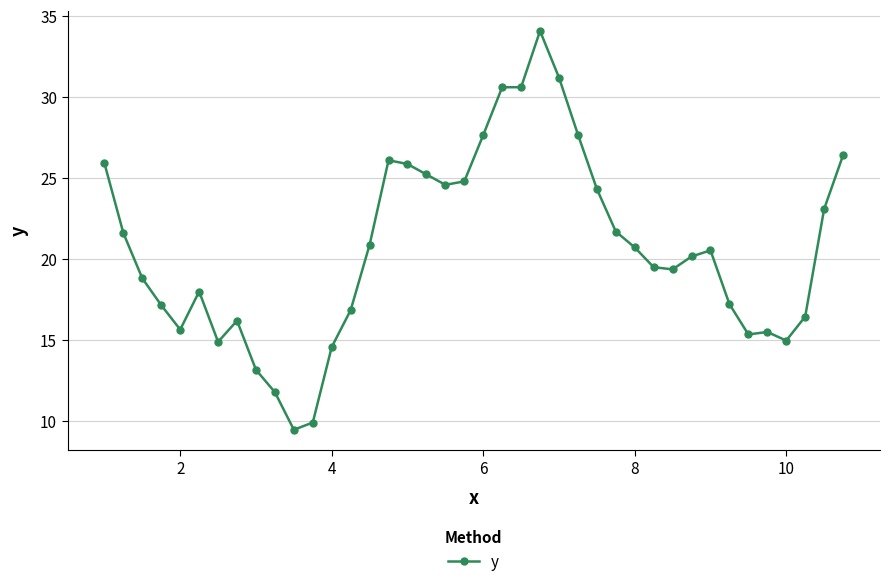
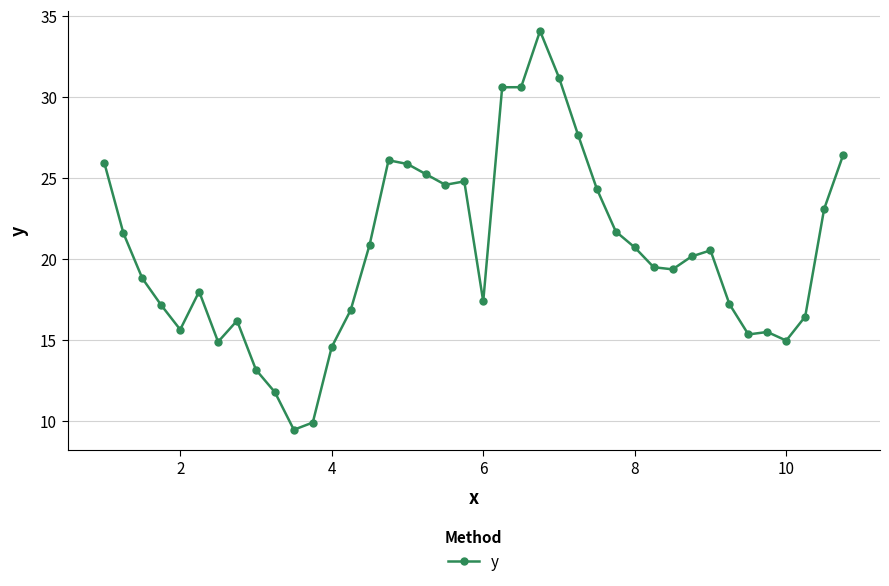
6: 27.6 -> 17.4
